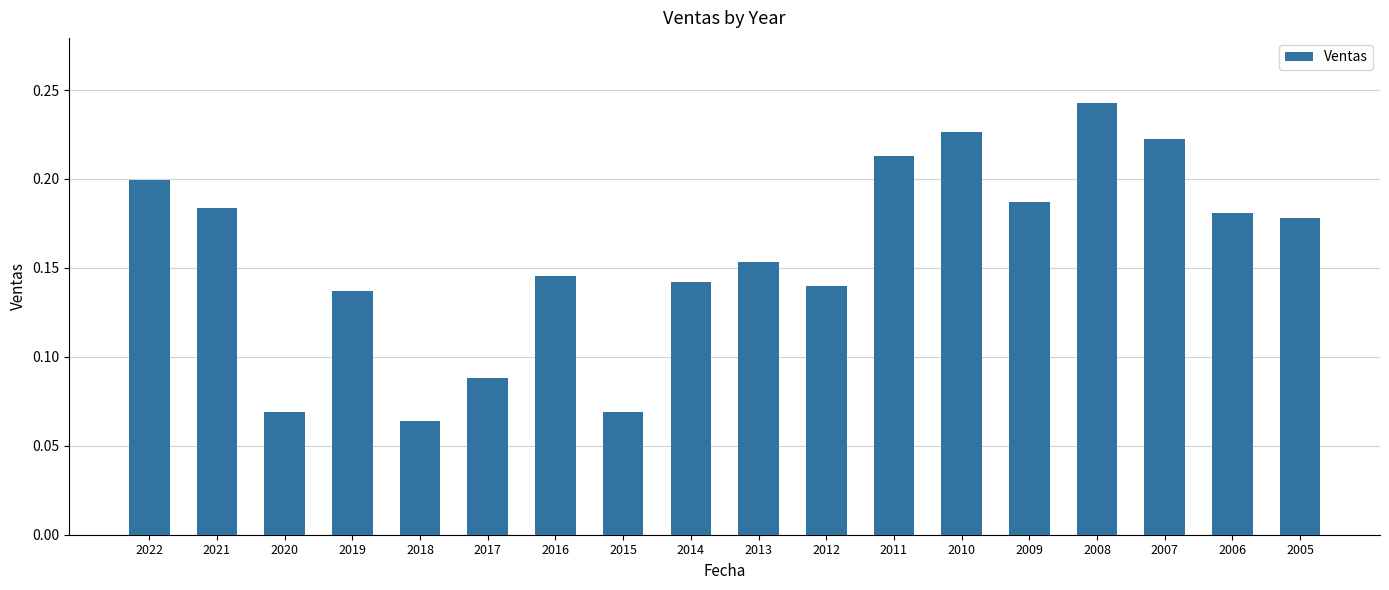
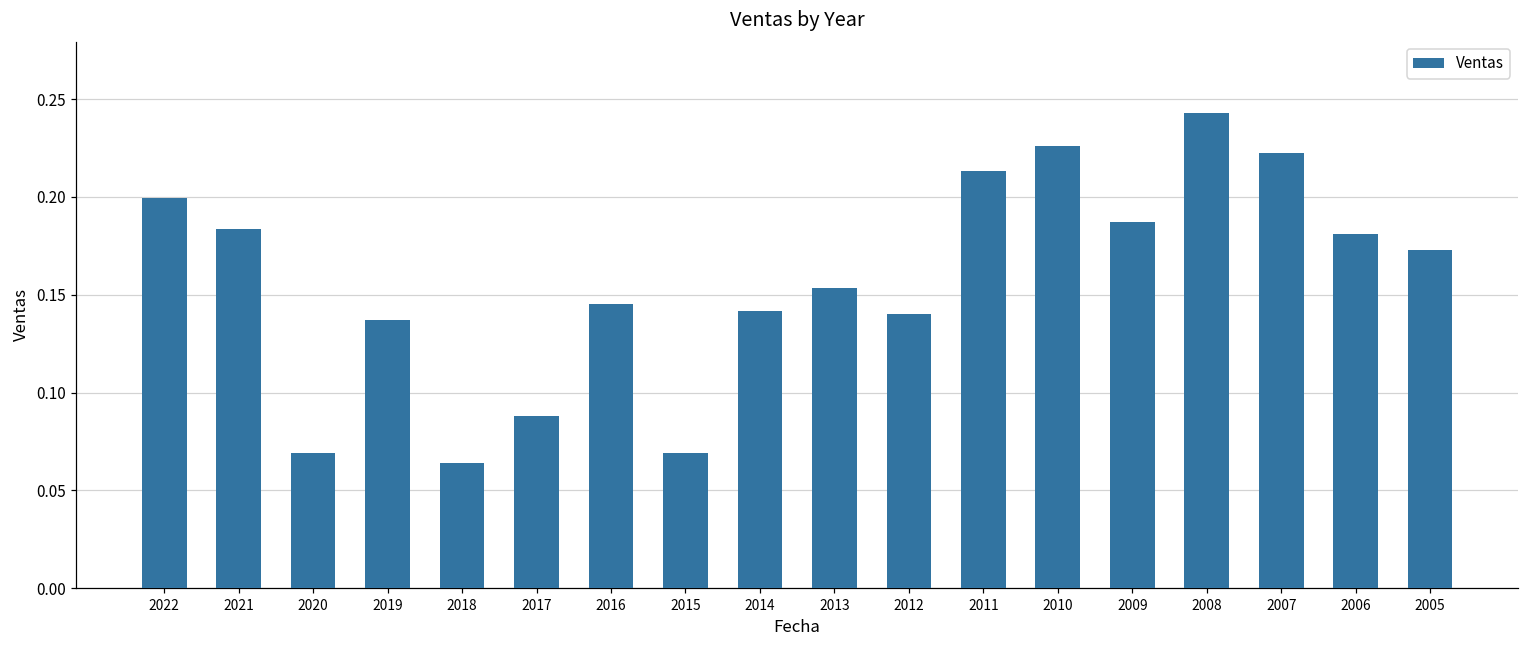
2005: 0.178 -> 0.173
